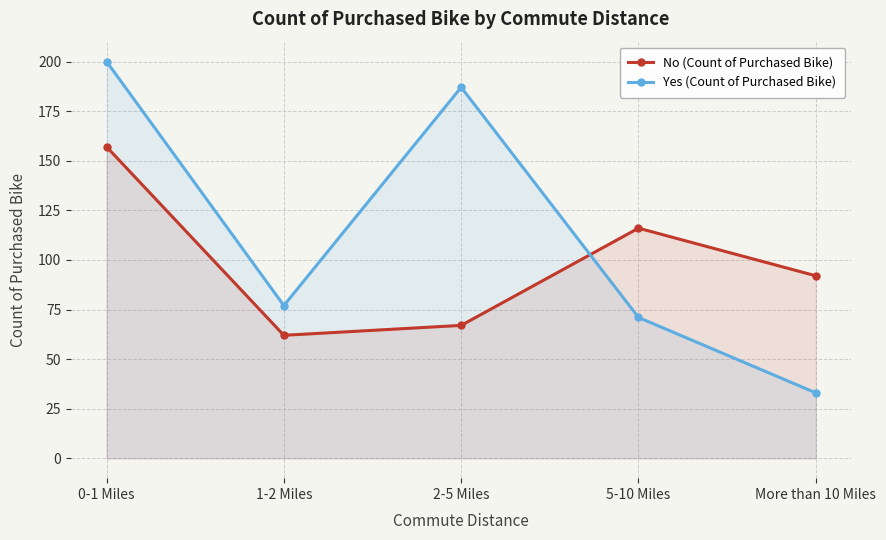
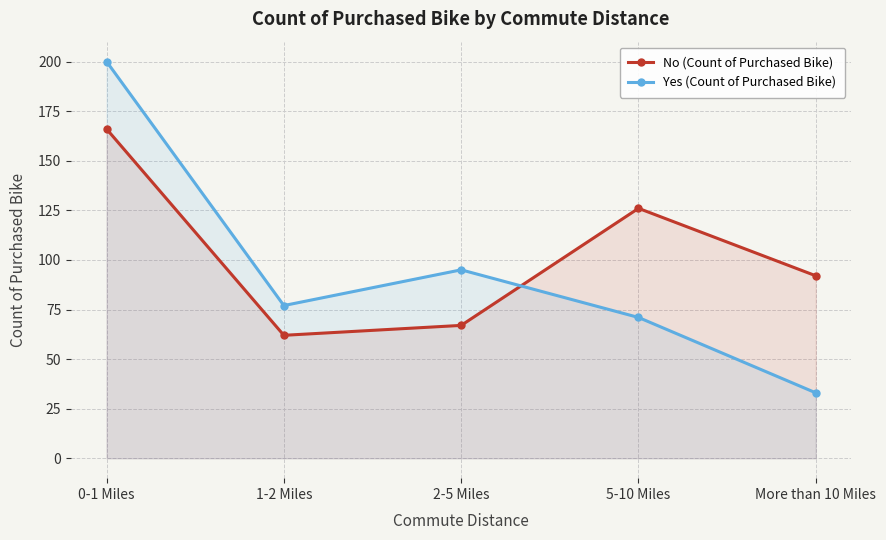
No (Count of Purchased Bike), 0-1 Miles: 157 -> 166
Yes (Count of Purchased Bike), 2-5 Miles: 187 -> 95
No (Count of Purchased Bike), 5-10 Miles: 116 -> 126
